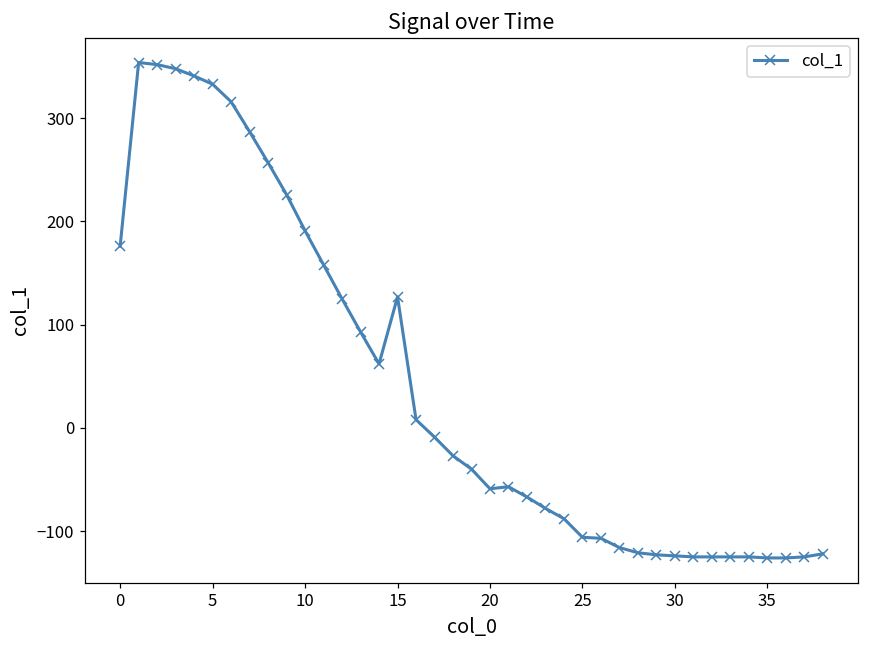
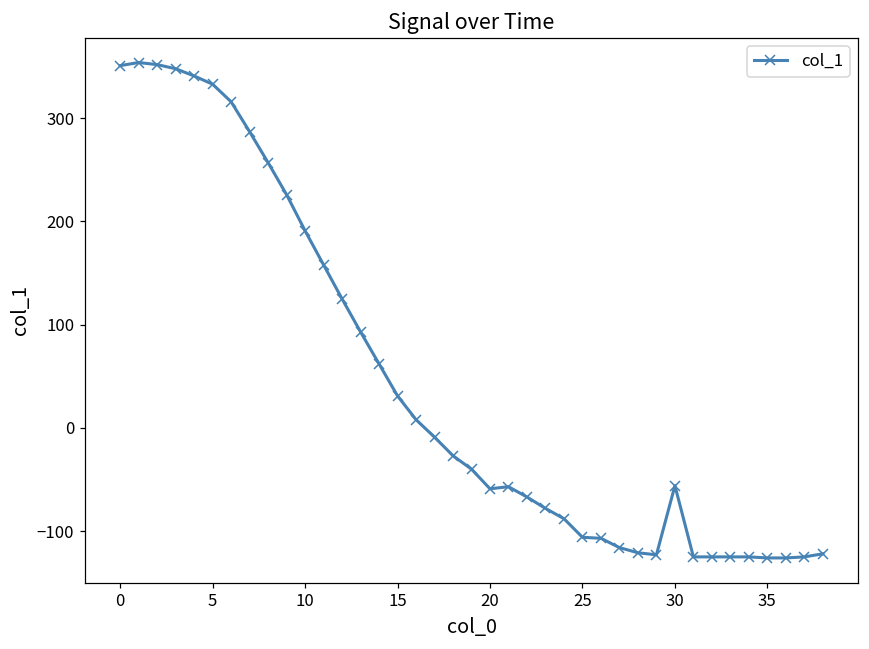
0: 180 -> 350
15: 130 -> 30
30: -120 -> -60
